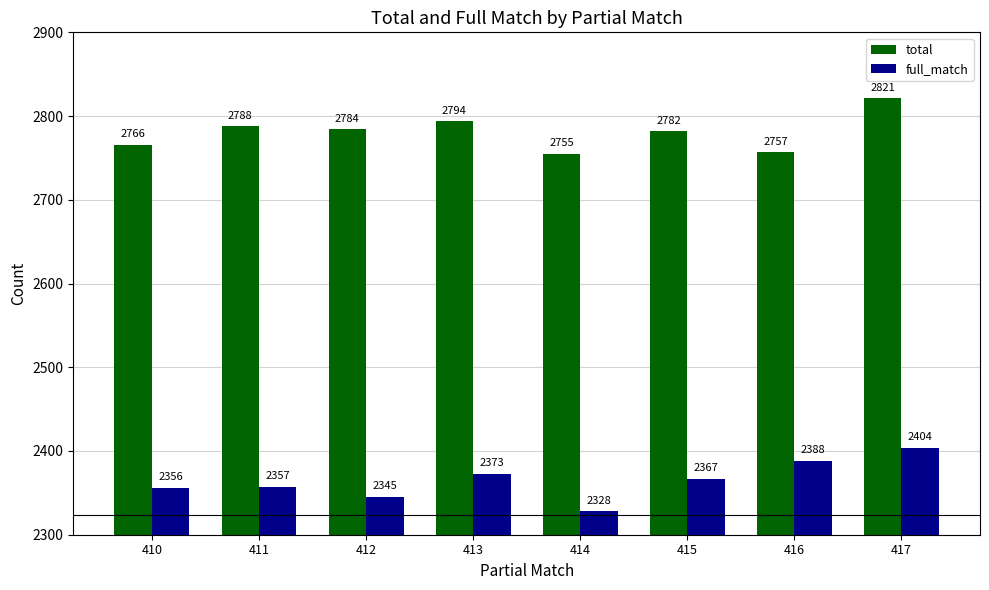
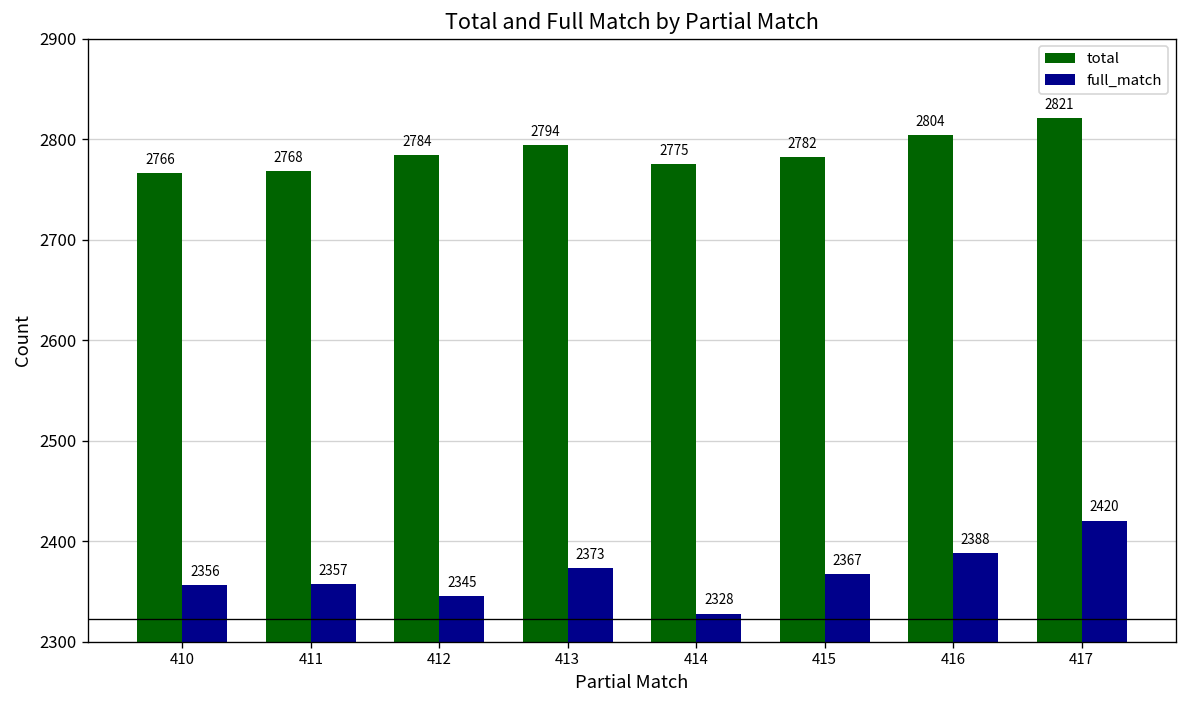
total, 411: 2788 -> 2768
total, 414: 2755 -> 2775
total, 416: 2757 -> 2804
full_match, 417: 2404 -> 2420
